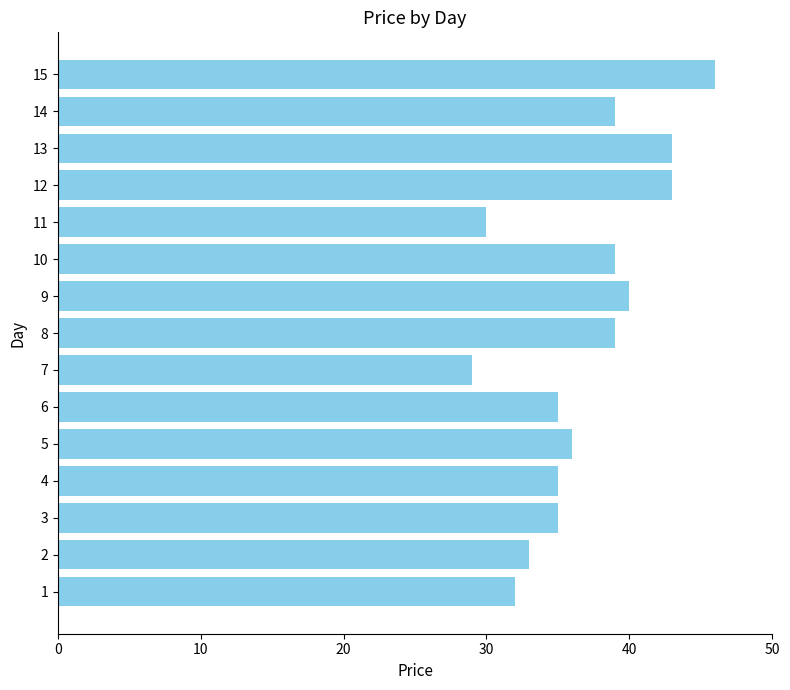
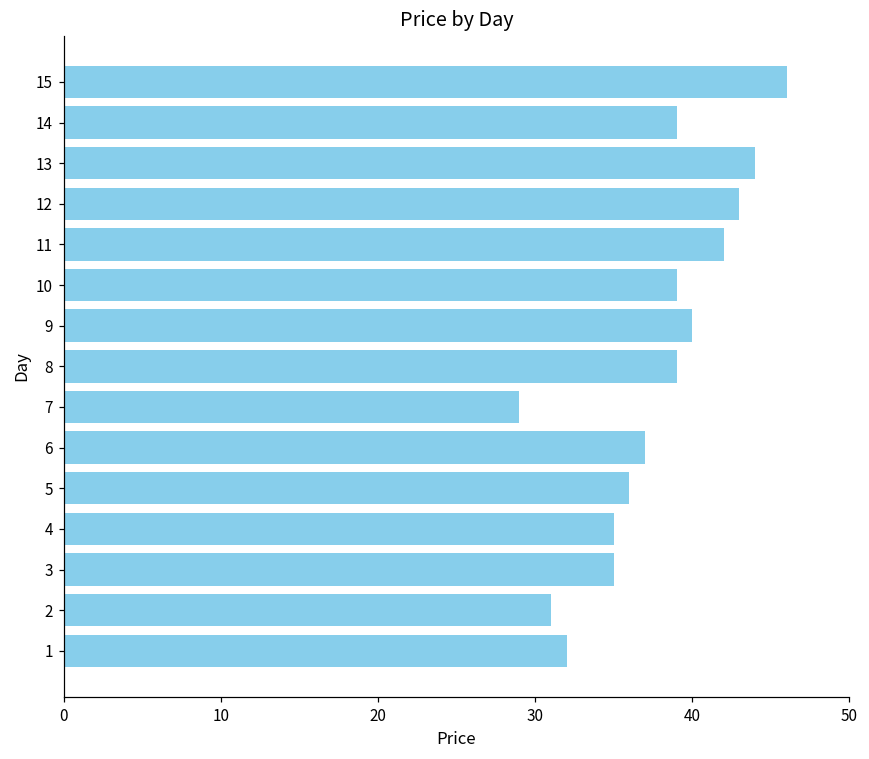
13: 43 -> 44
11: 30 -> 42
6: 35 -> 37
2: 33 -> 31
